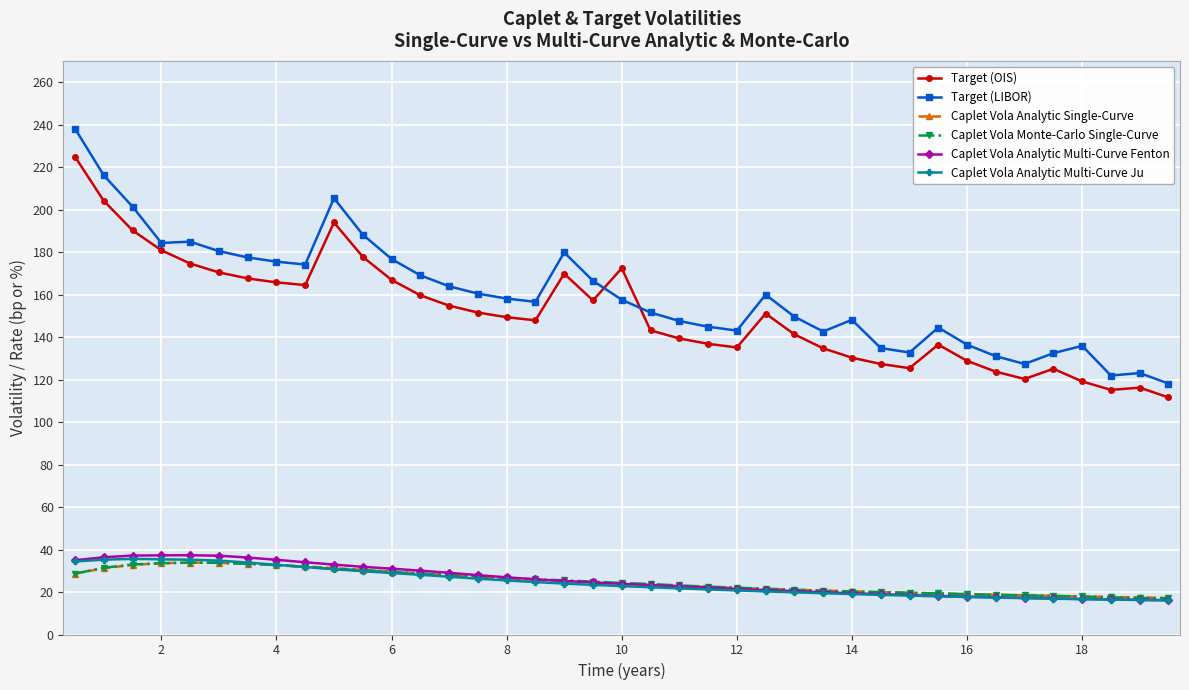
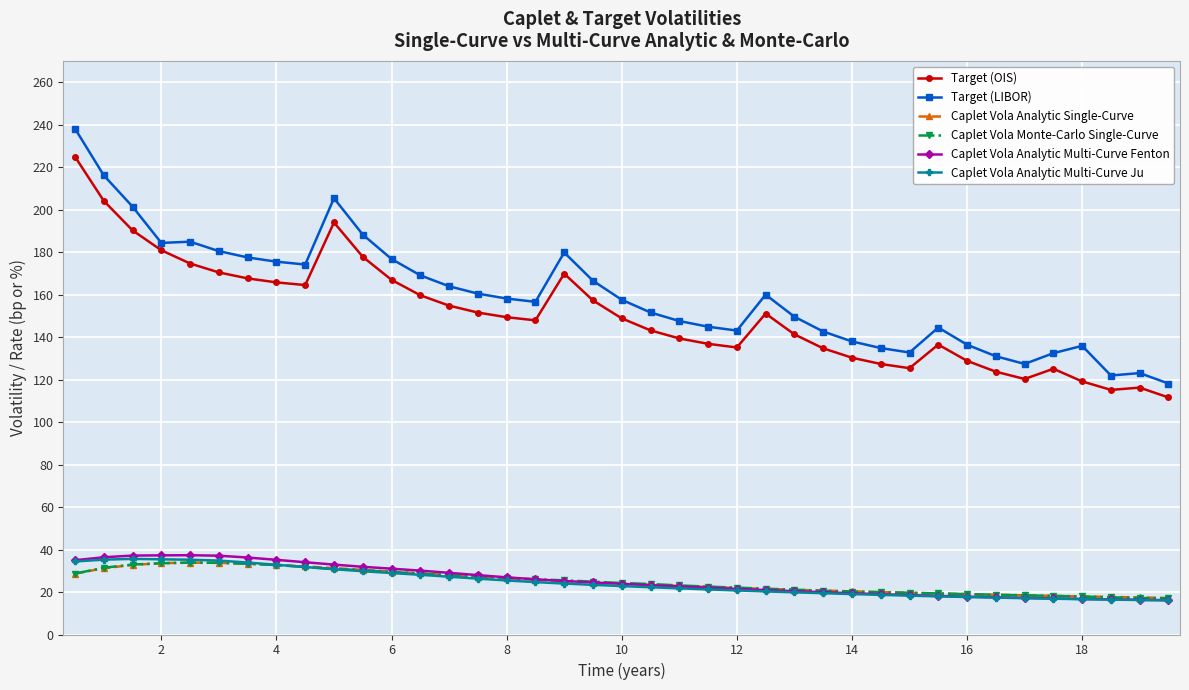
Target (OIS), 10: 172 -> 149
Target (LIBOR), 14: 148 -> 138
